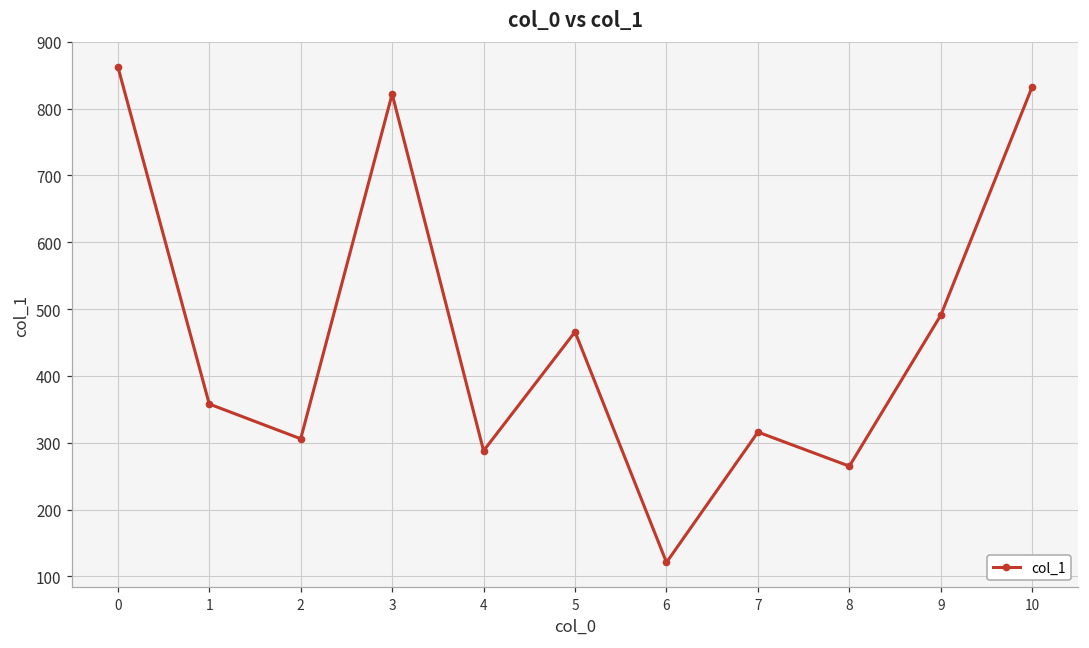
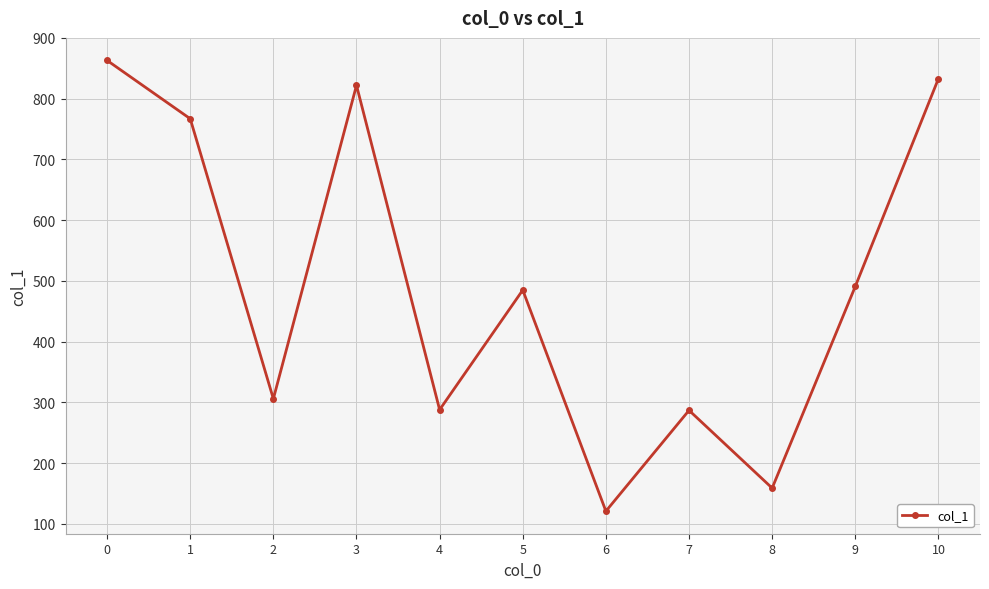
1: 360 -> 770
5: 470 -> 490
7: 320 -> 290
8: 270 -> 160
